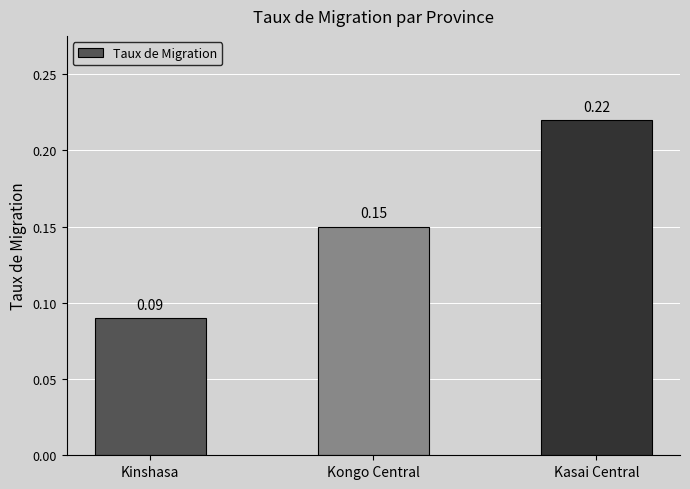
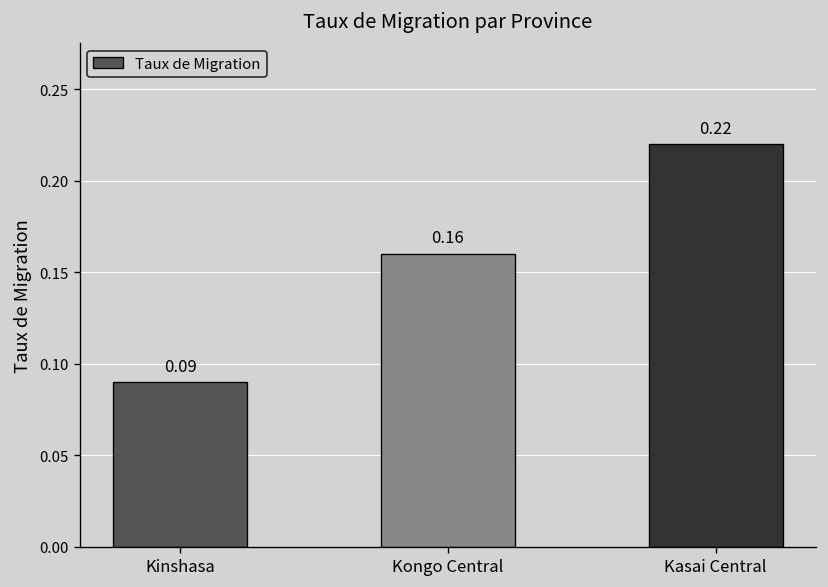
Kongo Central: 0.15 -> 0.16
